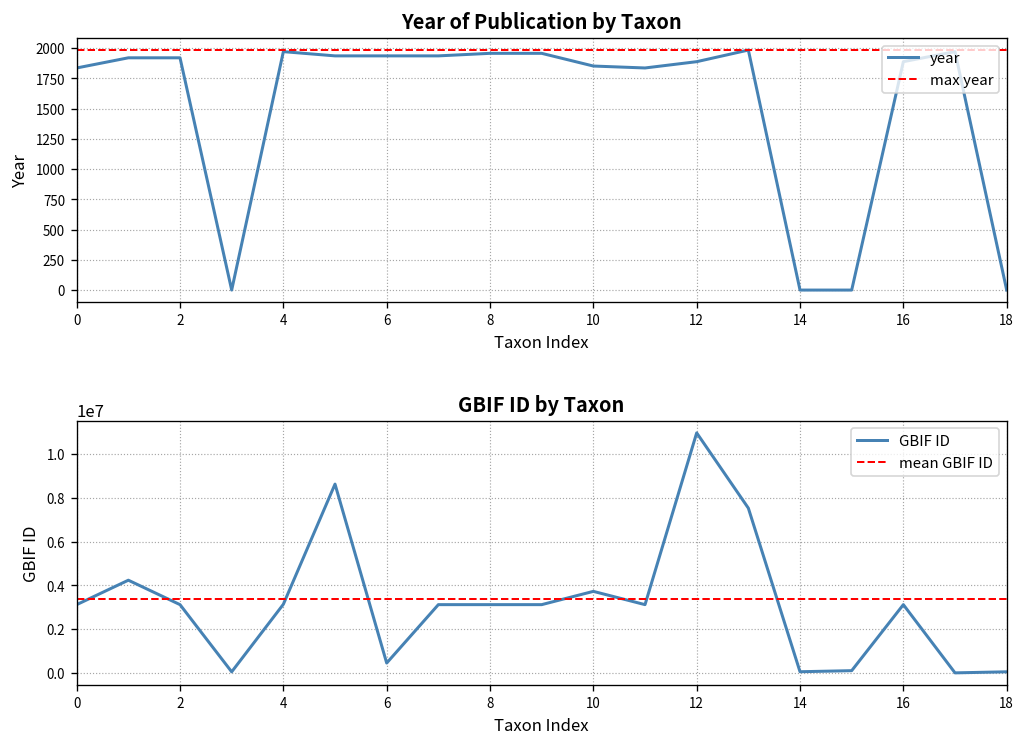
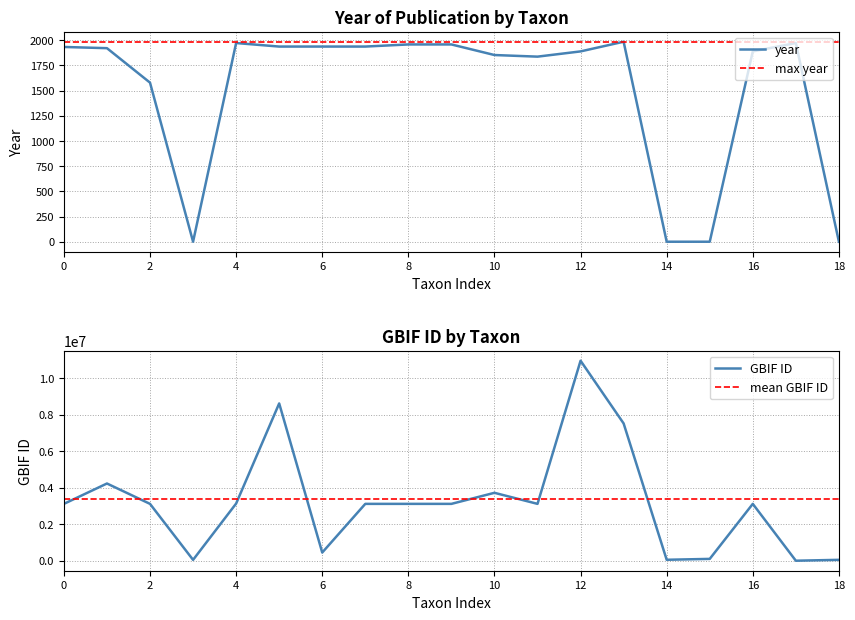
Year of Publication by Taxon, 0: 1840 -> 1930
Year of Publication by Taxon, 2: 1920 -> 1580
